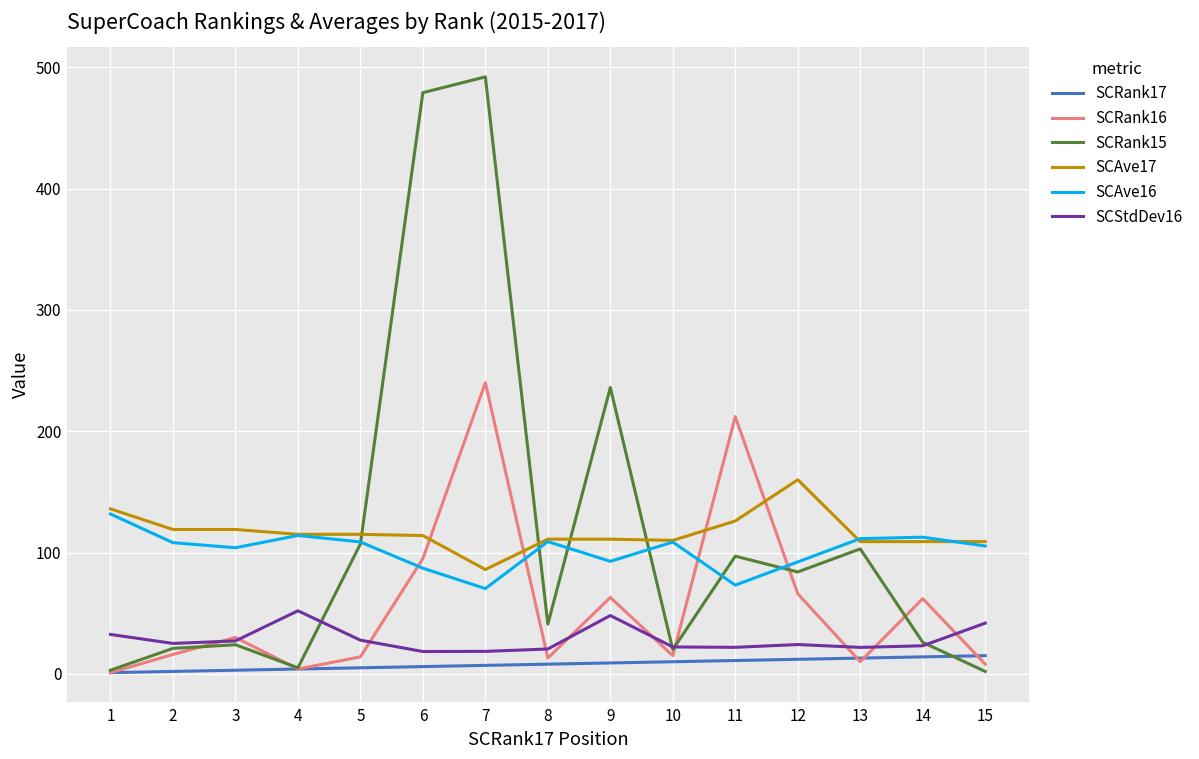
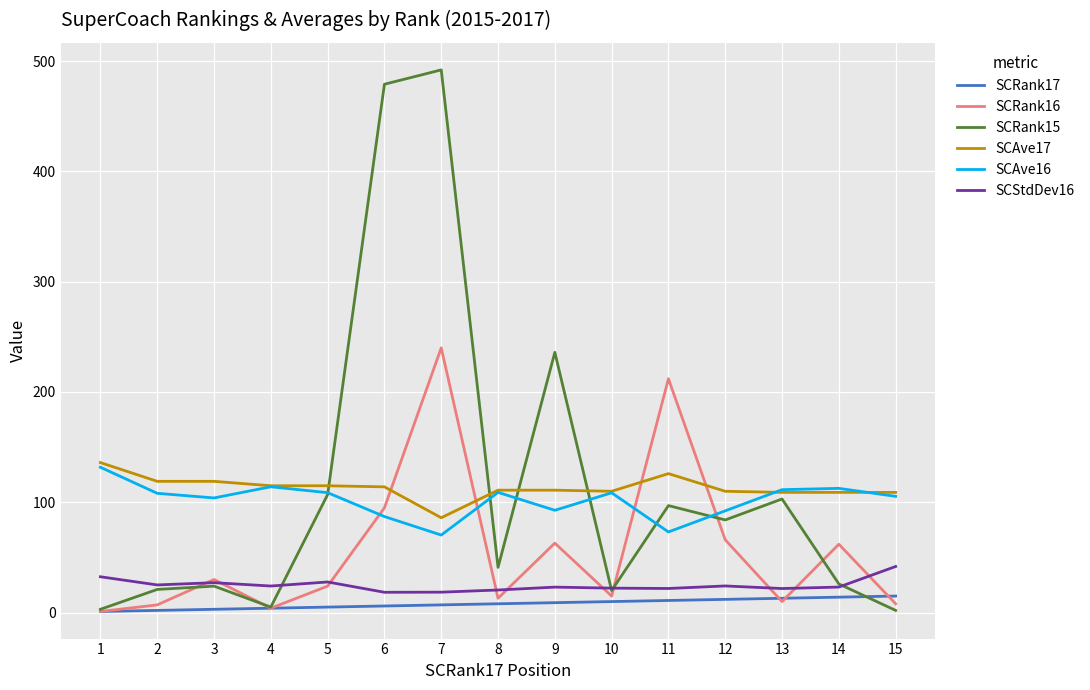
SCRank16, 2: 16 -> 7
SCStdDev16, 4: 52 -> 24
SCRank16, 5: 14 -> 24
SCStdDev16, 9: 48 -> 23
SCAve17, 12: 160 -> 110
